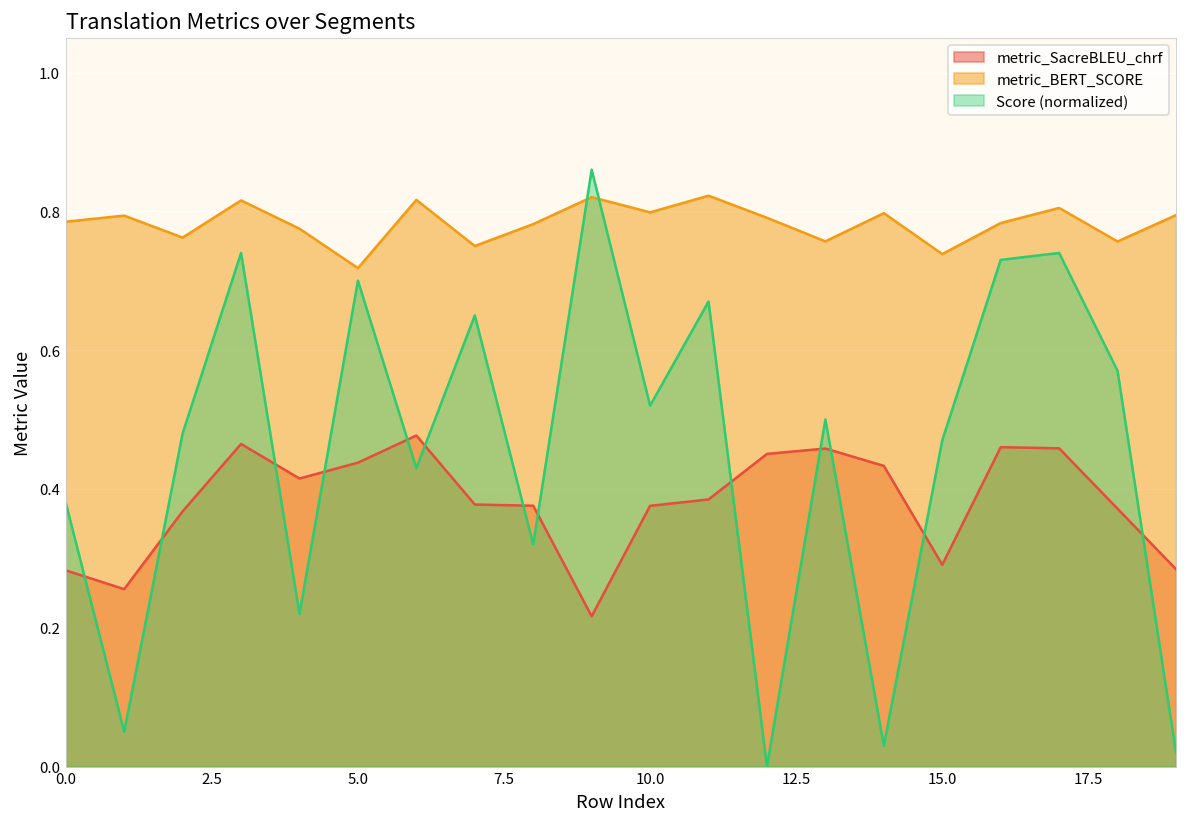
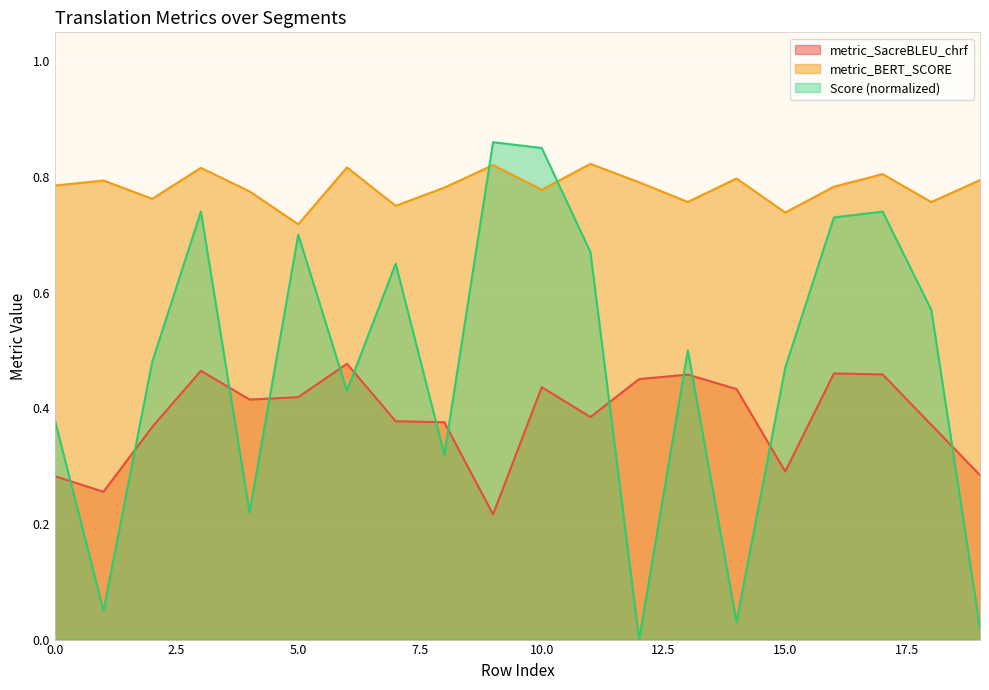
metric_SacreBLEU_chrf, 5.0: 0.44 -> 0.42
metric_SacreBLEU_chrf, 10.0: 0.38 -> 0.44
metric_BERT_SCORE, 10.0: 0.80 -> 0.78
Score (normalized), 10.0: 0.52 -> 0.85
